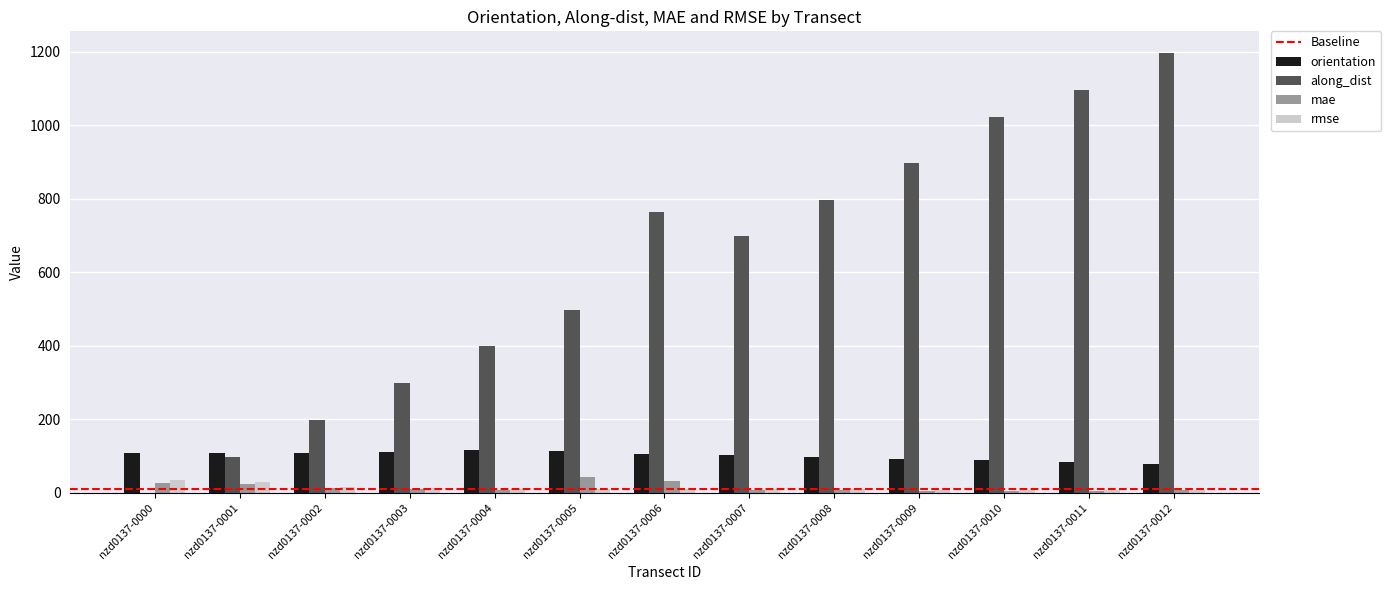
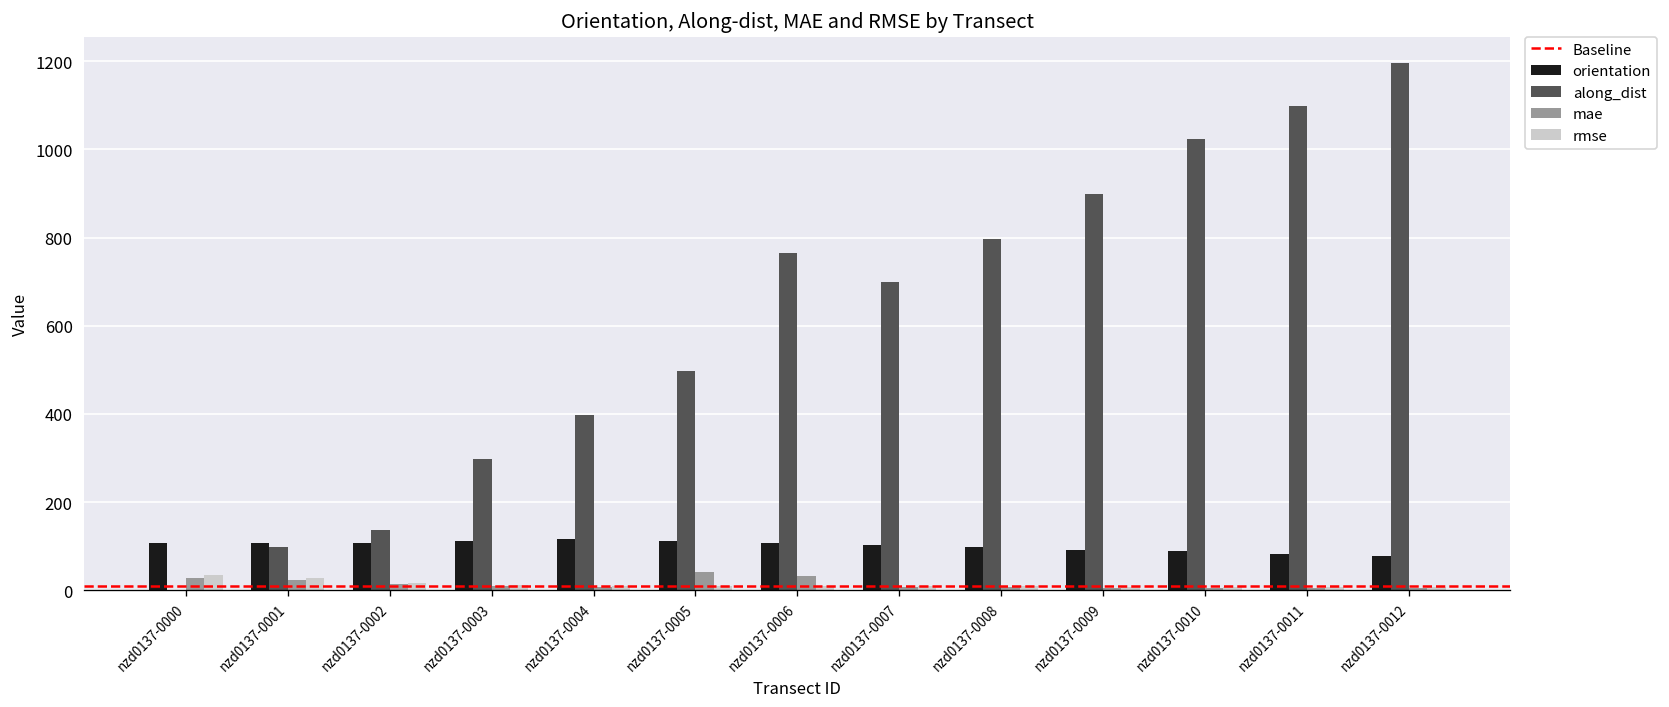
along_dist, nzd0137-0002: 200 -> 140
